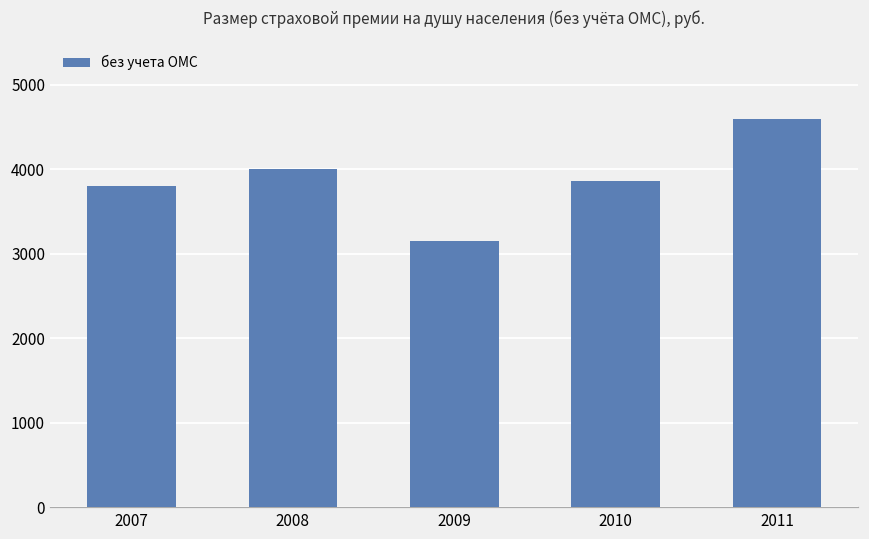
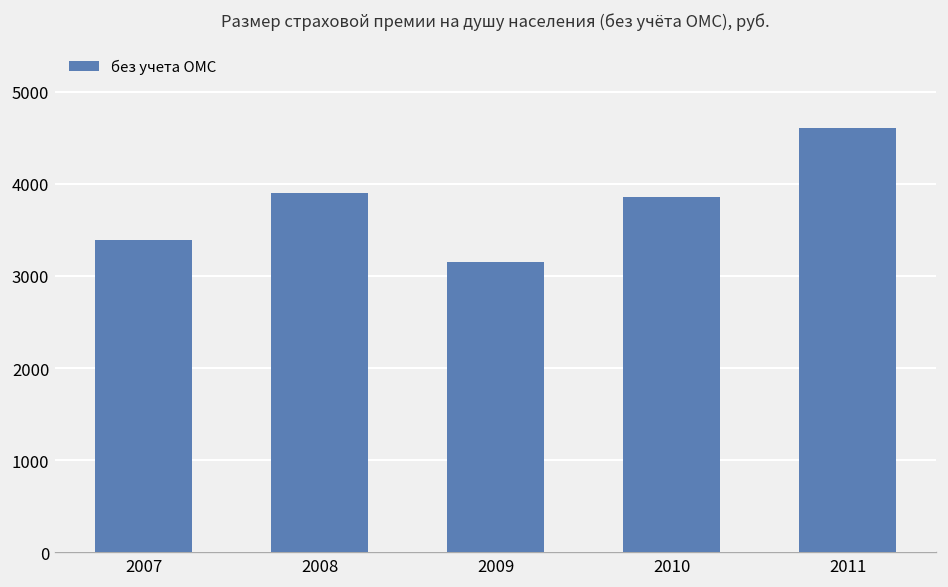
2007: 3800 -> 3400
2008: 4000 -> 3900
